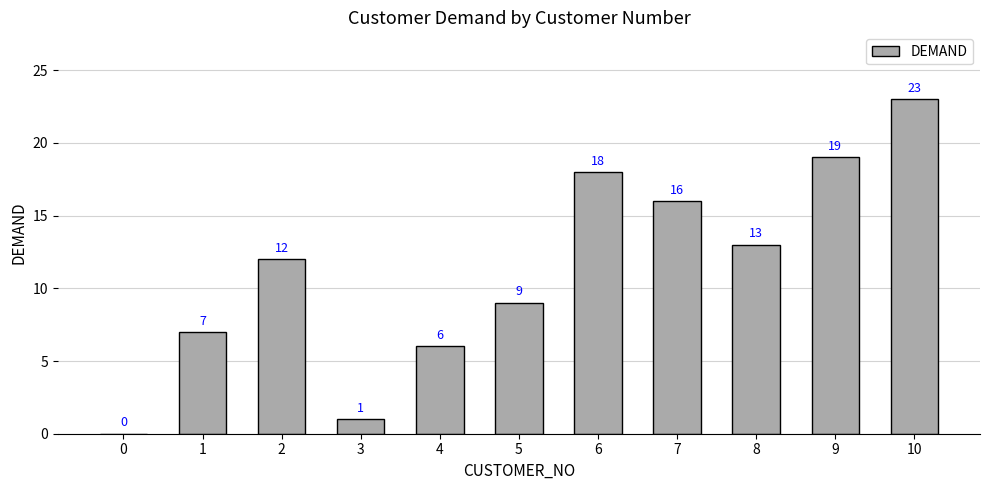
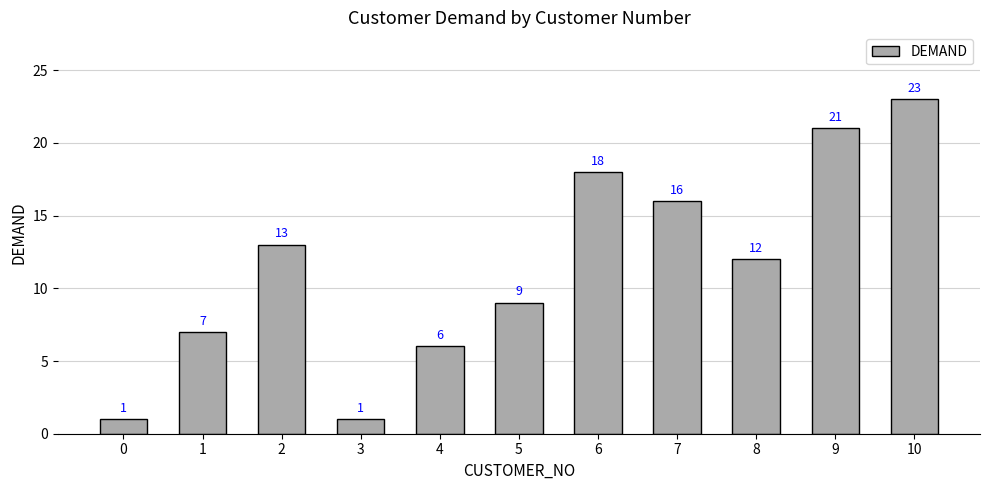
0: 0 -> 1
2: 12 -> 13
8: 13 -> 12
9: 19 -> 21
